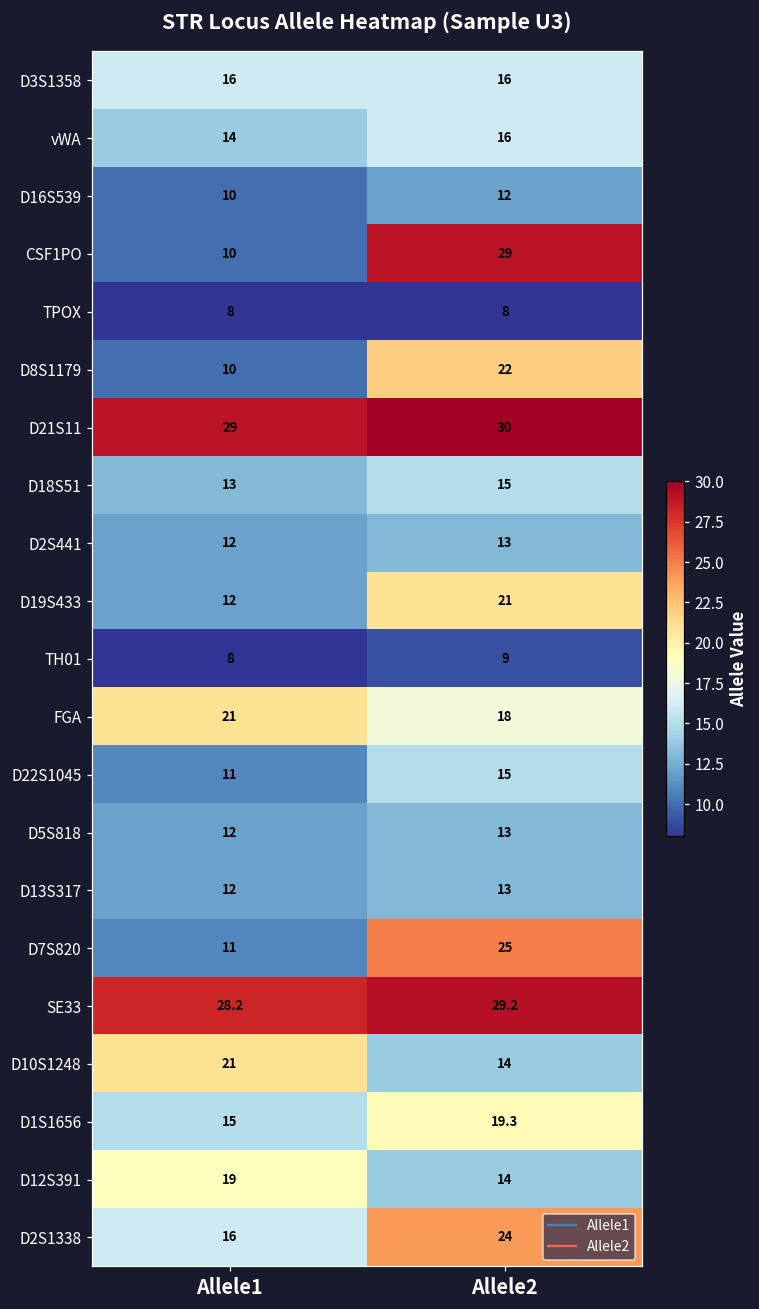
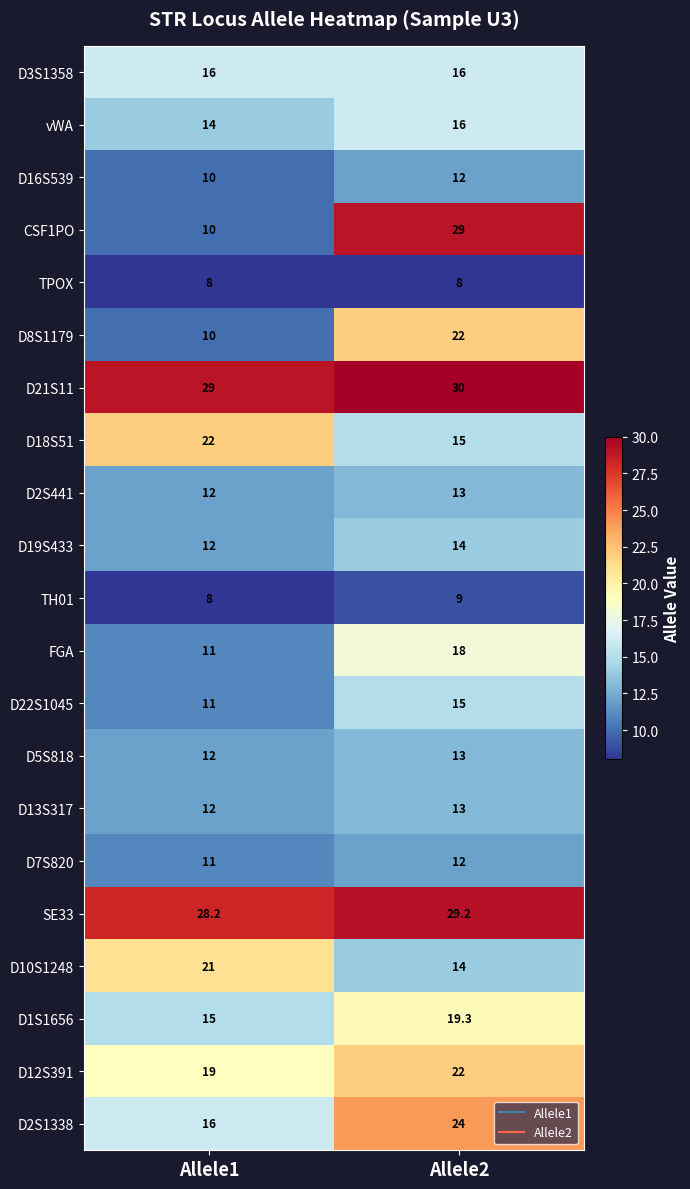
D18S51, Allele1: 13 -> 22
D19S433, Allele2: 21 -> 14
FGA, Allele1: 21 -> 11
D7S820, Allele2: 25 -> 12
D12S391, Allele2: 14 -> 22
